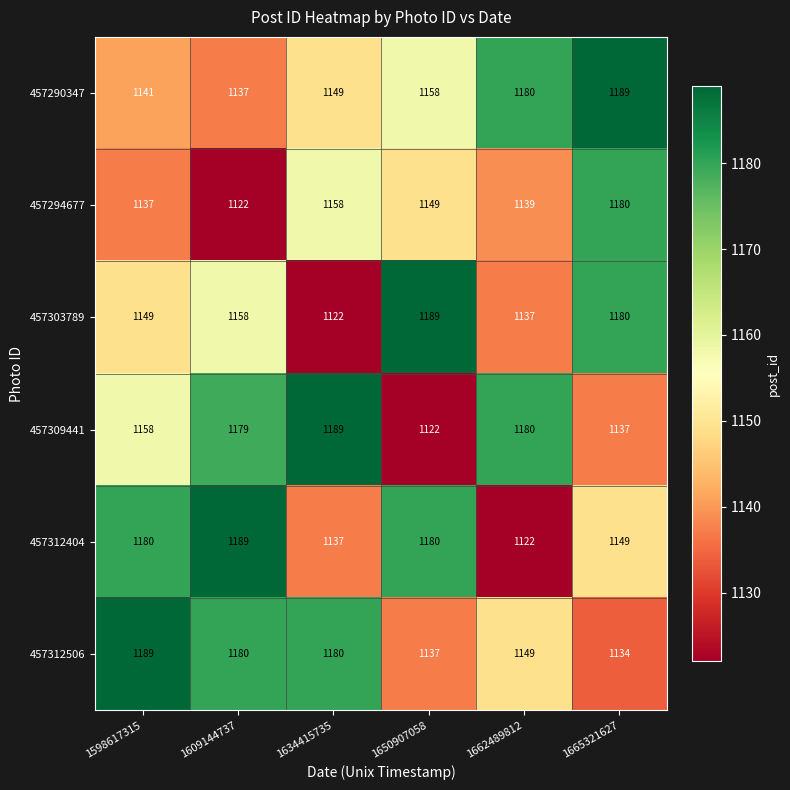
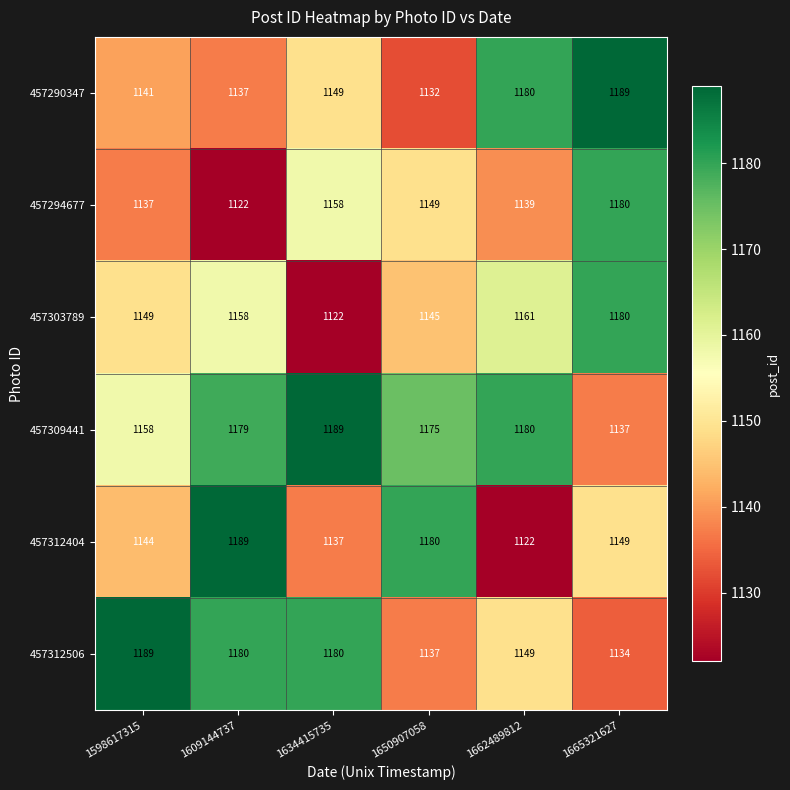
457290347, 1650907058: 1158 -> 1132
457303789, 1650907058: 1189 -> 1145
457303789, 1662489812: 1137 -> 1161
457309441, 1650907058: 1122 -> 1175
457312404, 1598617315: 1180 -> 1144
